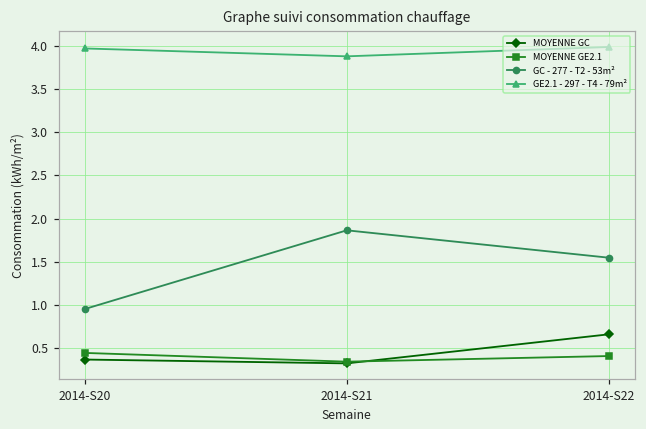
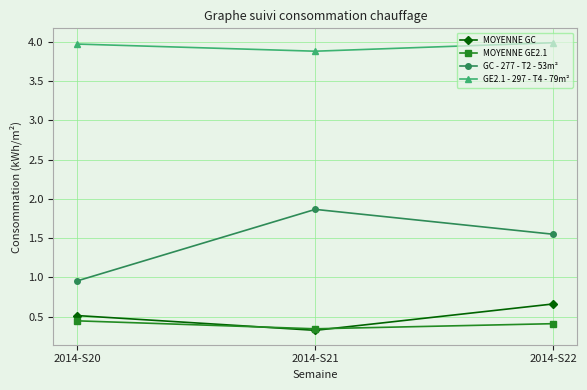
MOYENNE GC, 2014-S20: 0.4 -> 0.5
